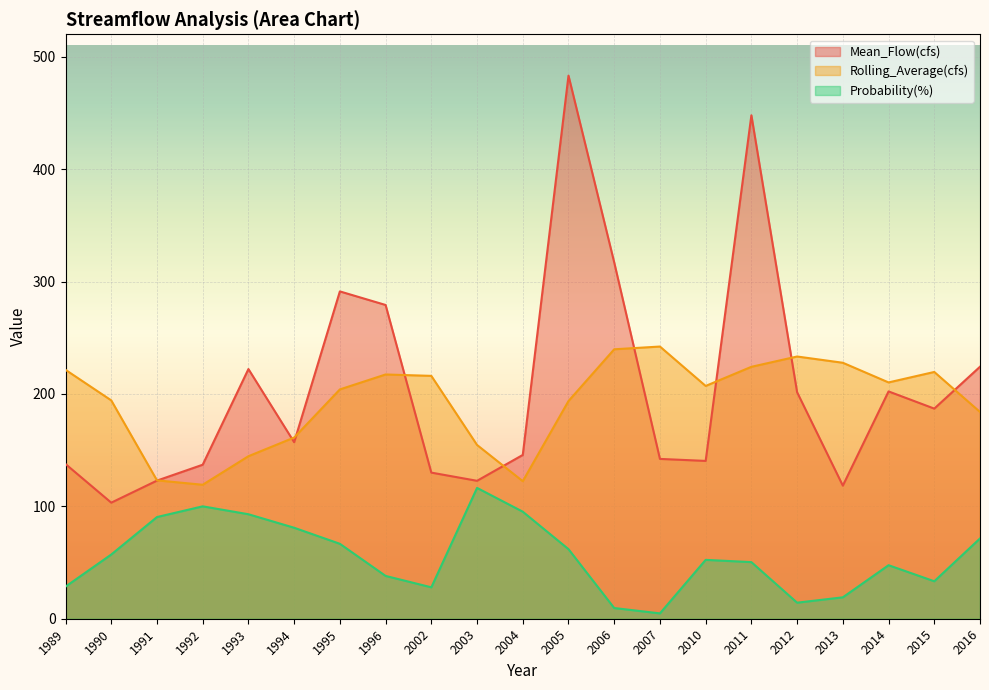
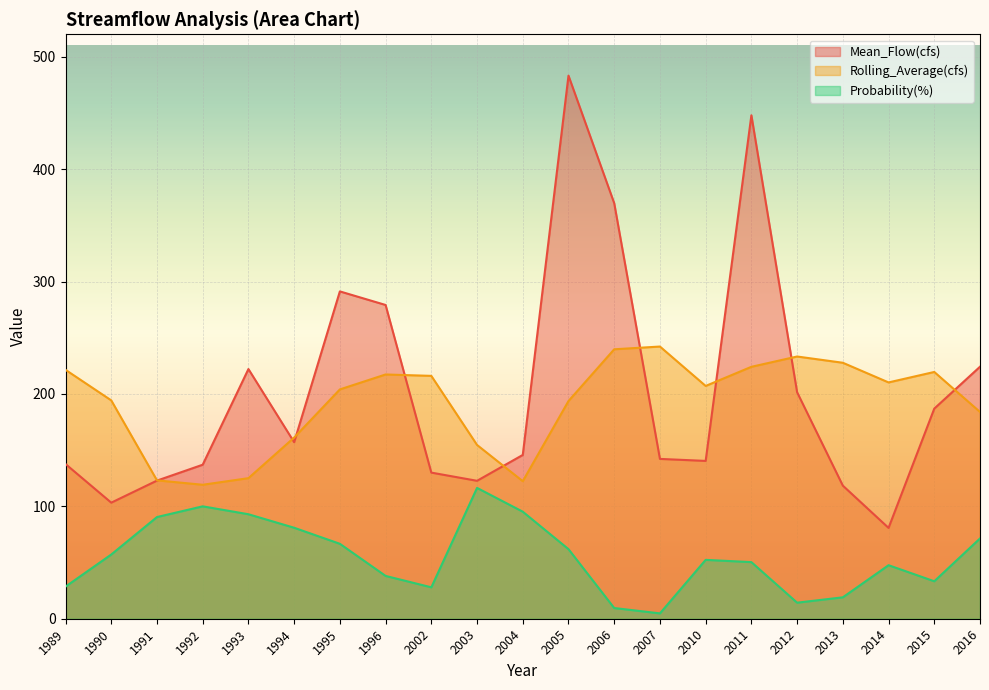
Rolling_Average(cfs), 1993: 145 -> 125
Mean_Flow(cfs), 2006: 317 -> 370
Mean_Flow(cfs), 2014: 202 -> 81
